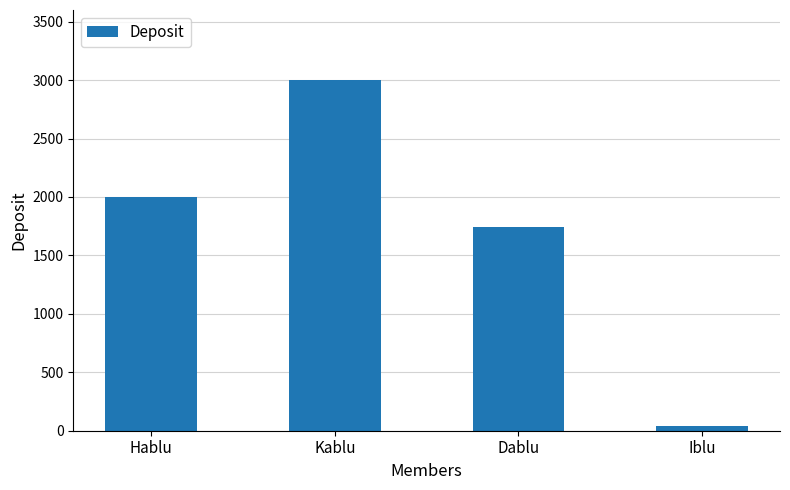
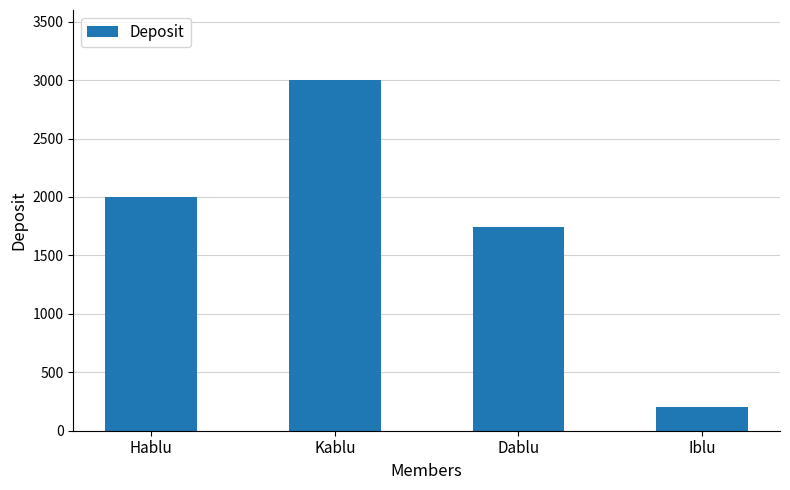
Iblu: 40 -> 200
